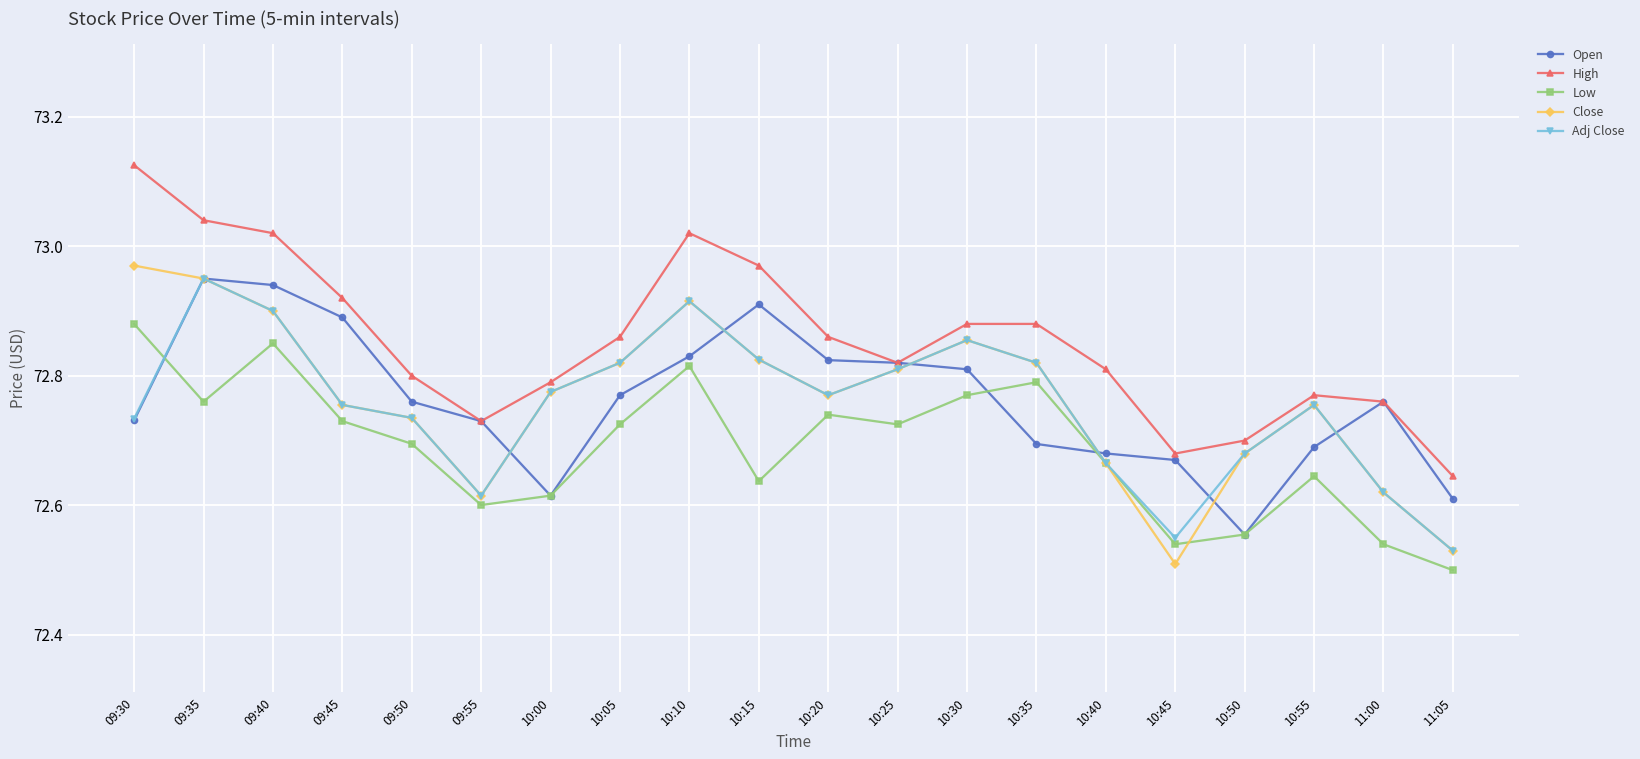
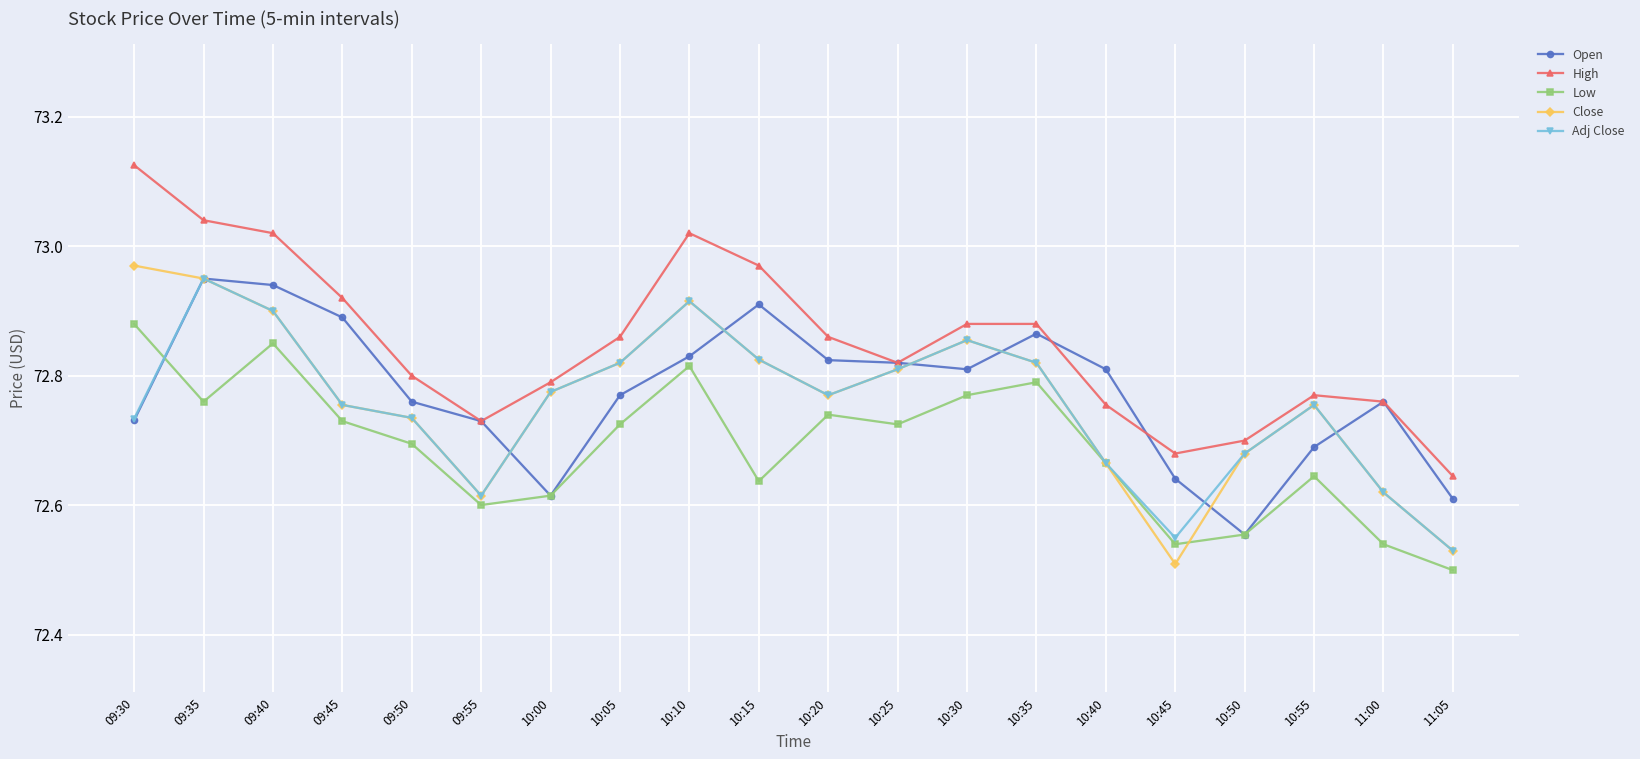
Open, 10:35: 72.69 -> 72.86
Open, 10:40: 72.68 -> 72.81
High, 10:40: 72.81 -> 72.76
Open, 10:45: 72.67 -> 72.64
